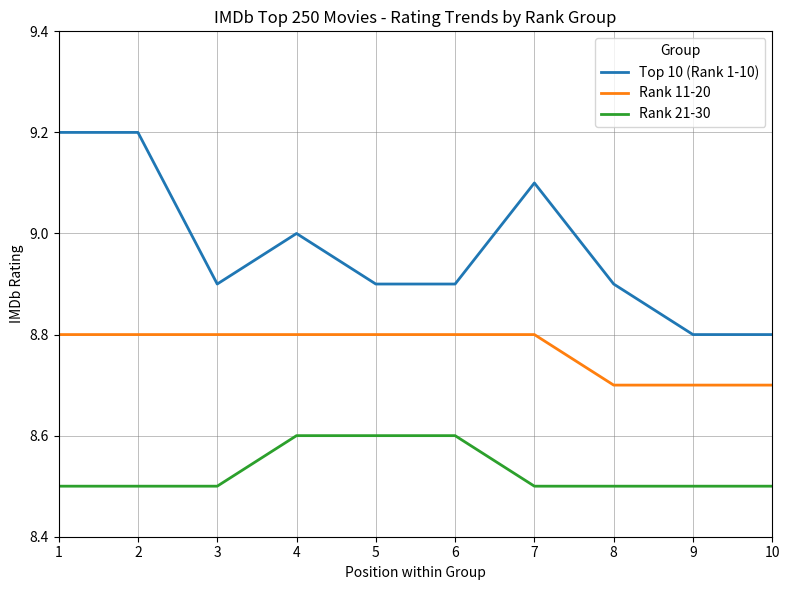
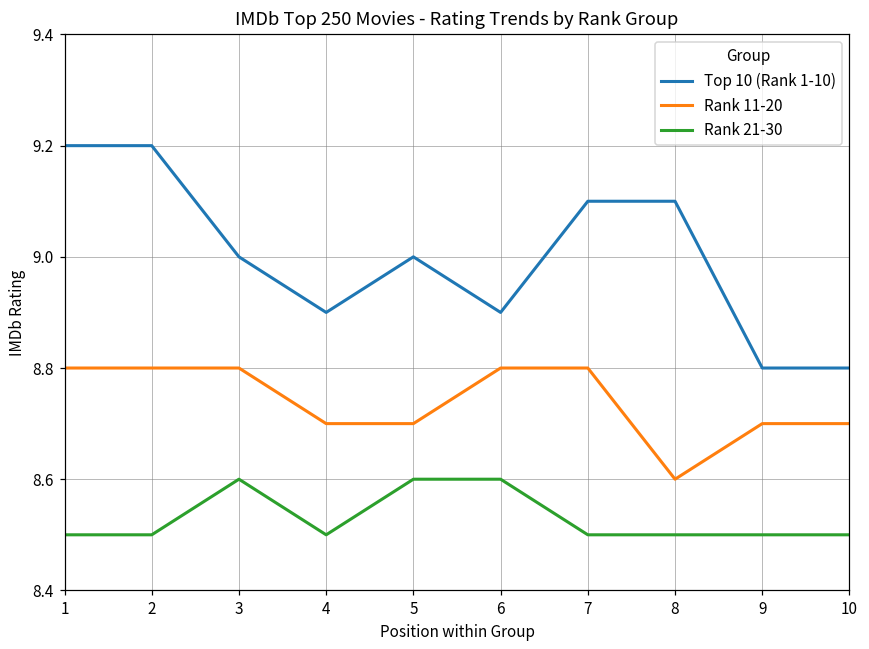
Top 10 (Rank 1-10), 3: 8.9 -> 9.0
Rank 21-30, 3: 8.5 -> 8.6
Top 10 (Rank 1-10), 4: 9.0 -> 8.9
Rank 11-20, 4: 8.8 -> 8.7
Rank 21-30, 4: 8.6 -> 8.5
Top 10 (Rank 1-10), 5: 8.9 -> 9.0
Rank 11-20, 5: 8.8 -> 8.7
Top 10 (Rank 1-10), 8: 8.9 -> 9.1
Rank 11-20, 8: 8.7 -> 8.6
